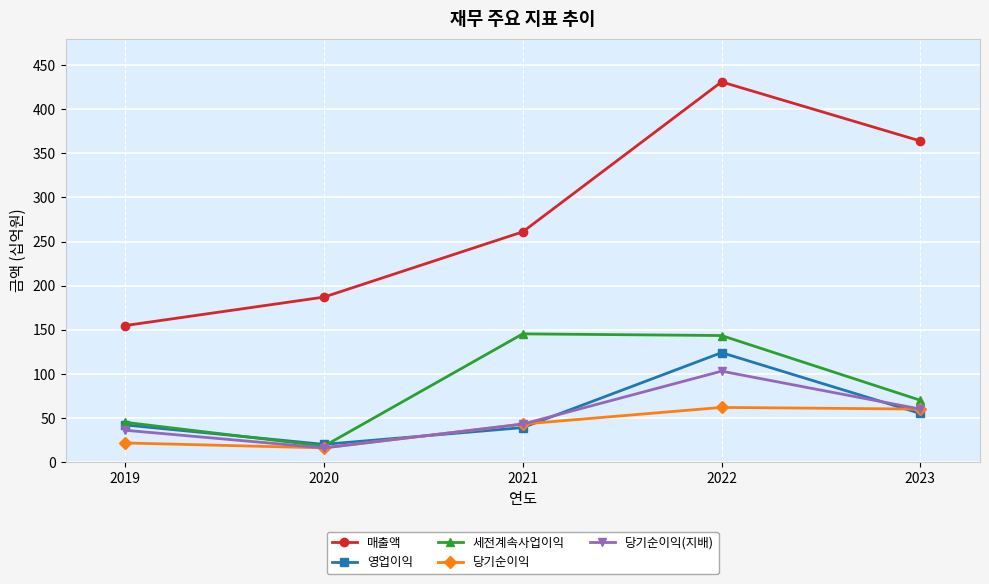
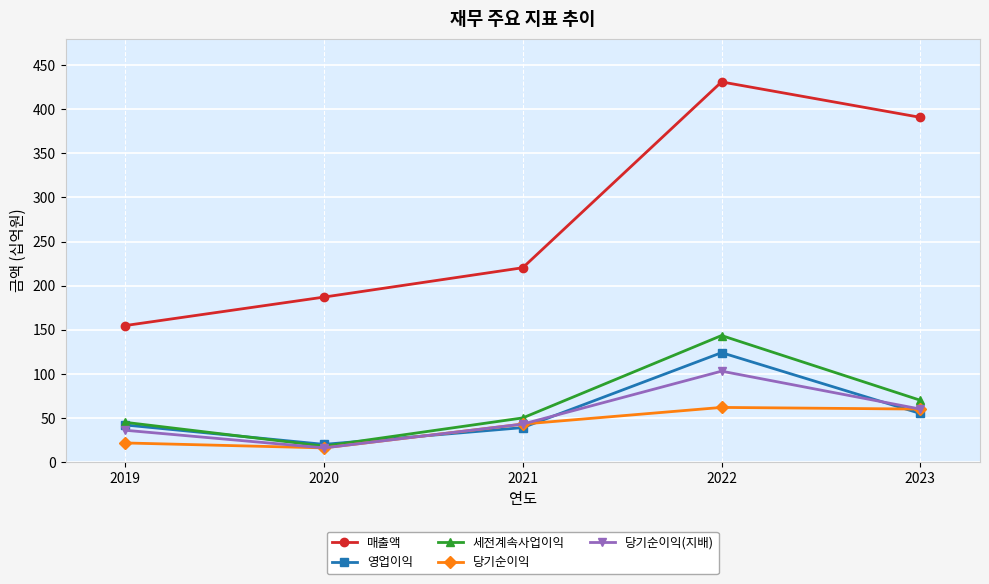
매출액, 2021: 260 -> 220
세전계속사업이익, 2021: 150 -> 50
매출액, 2023: 360 -> 390
